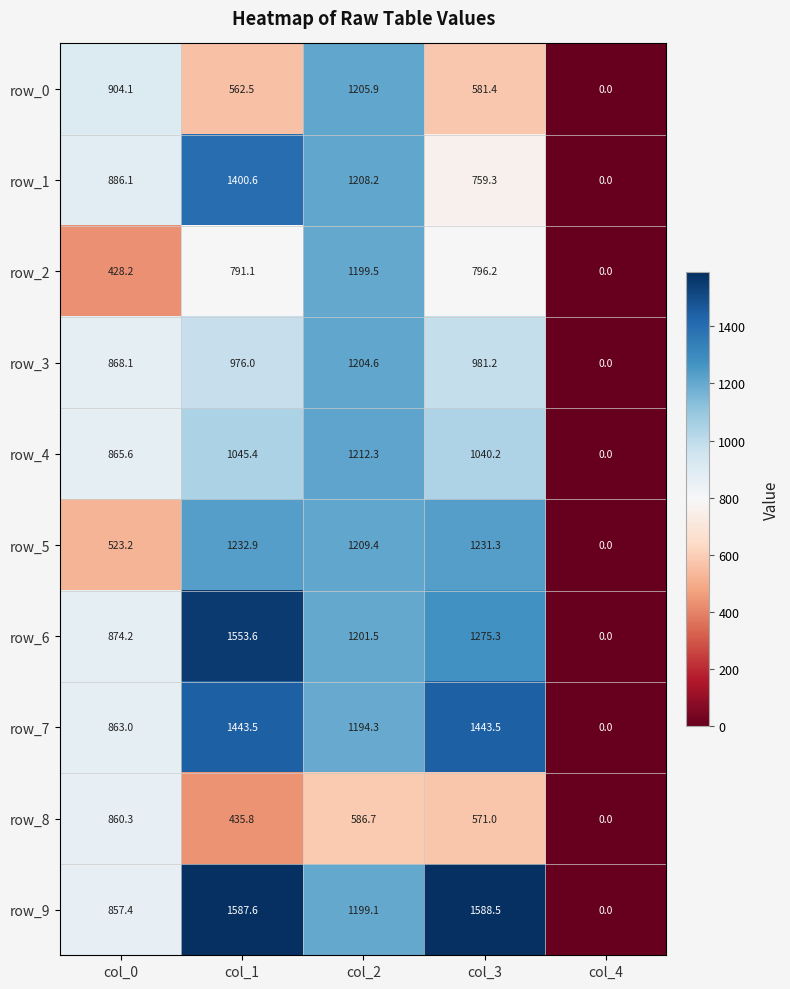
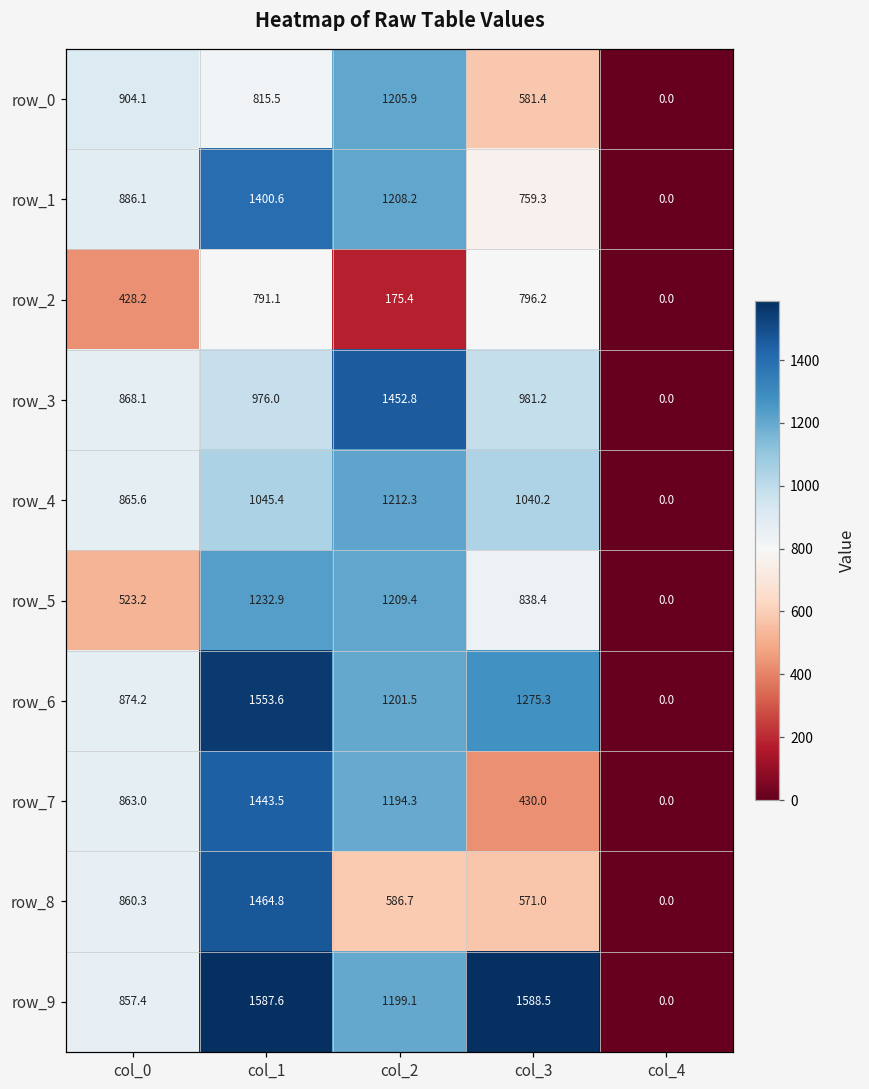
row_0, col_1: 562.5 -> 815.5
row_2, col_2: 1199.5 -> 175.4
row_3, col_2: 1204.6 -> 1452.8
row_5, col_3: 1231.3 -> 838.4
row_7, col_3: 1443.5 -> 430.0
row_8, col_1: 435.8 -> 1464.8
